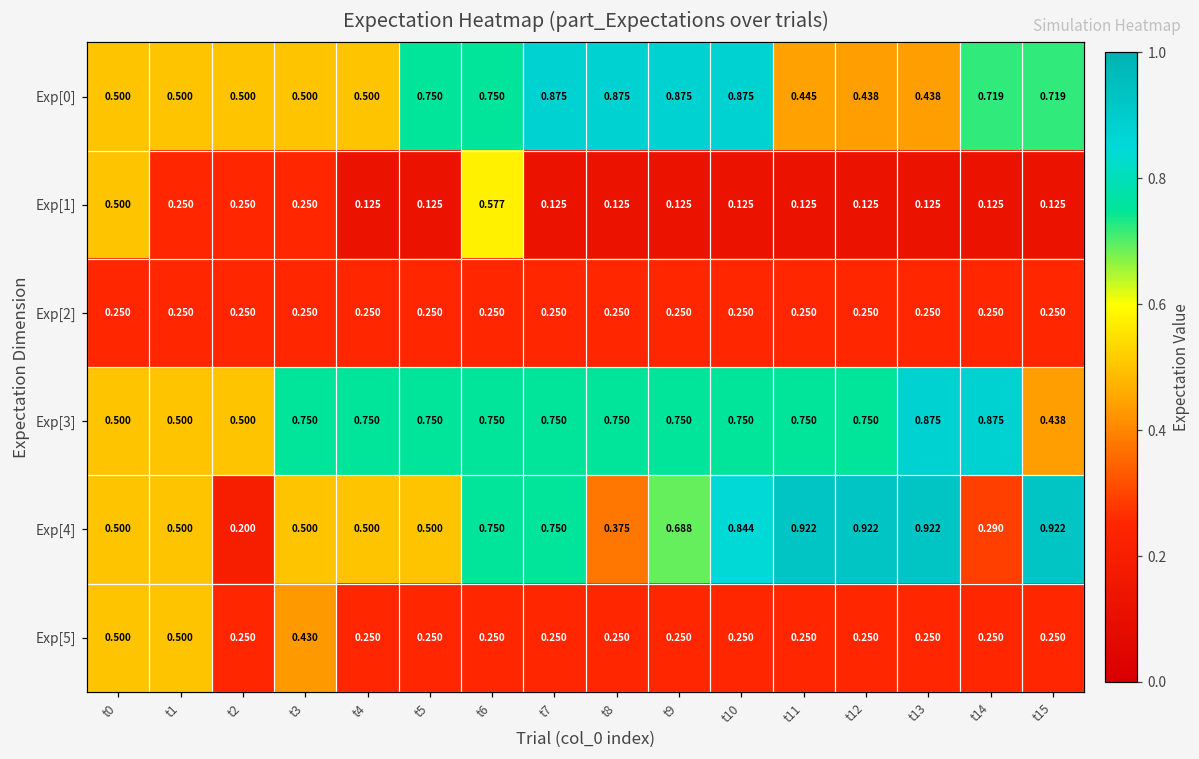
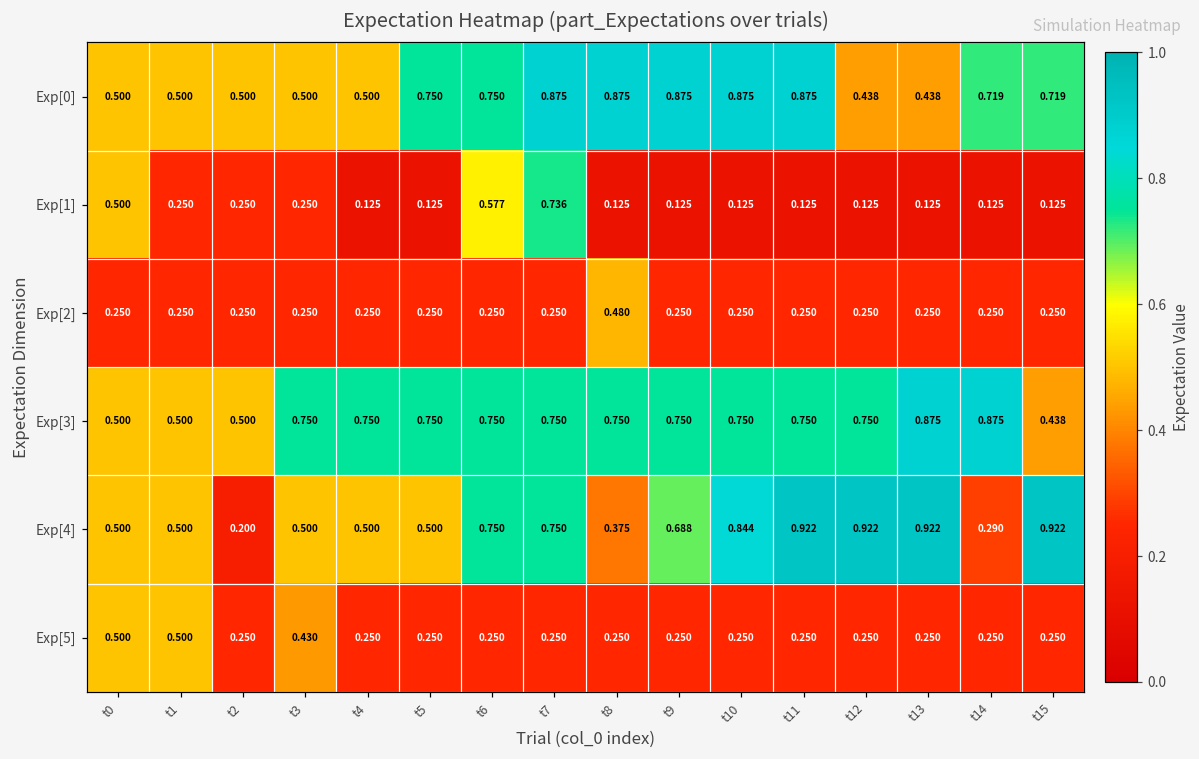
Exp[0], t11: 0.445 -> 0.875
Exp[1], t7: 0.125 -> 0.736
Exp[2], t8: 0.250 -> 0.480
